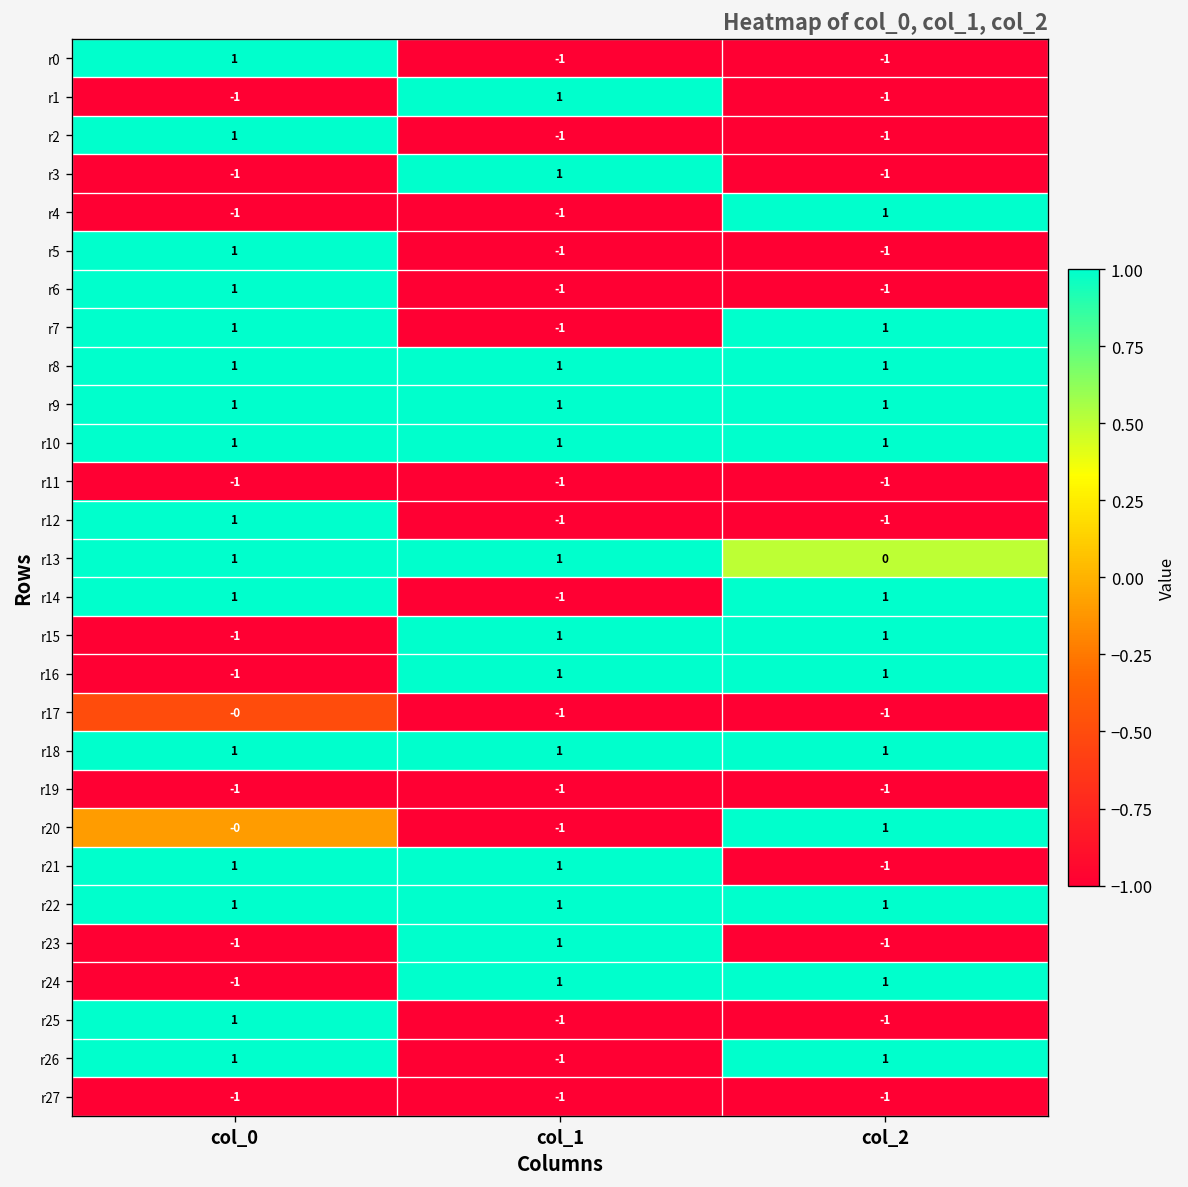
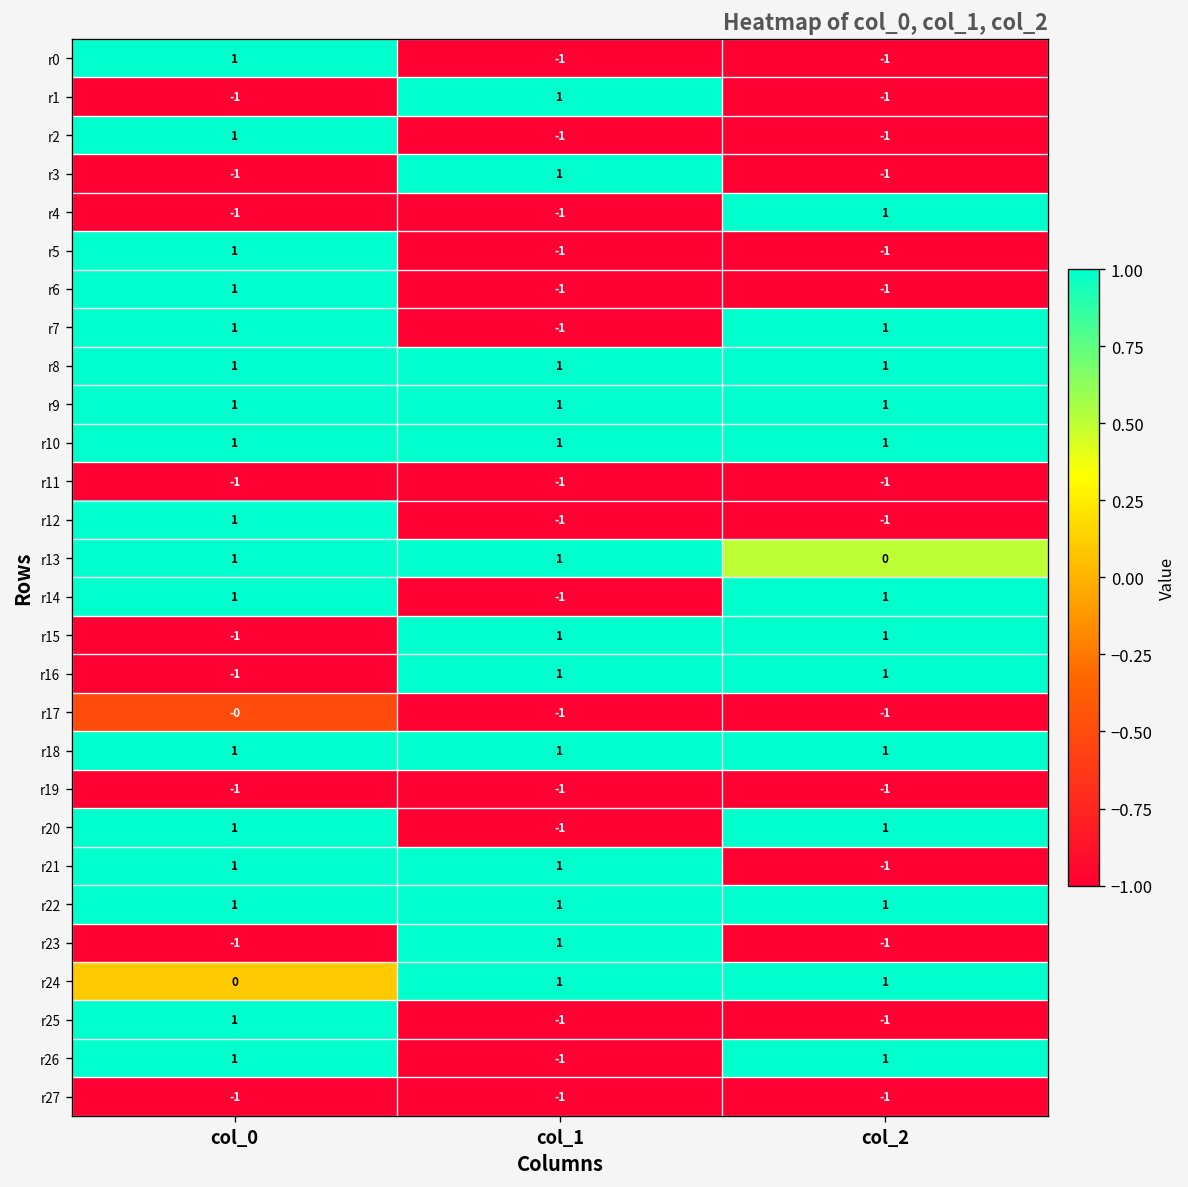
r20, col_0: -0 -> 1
r24, col_0: -1 -> 0
